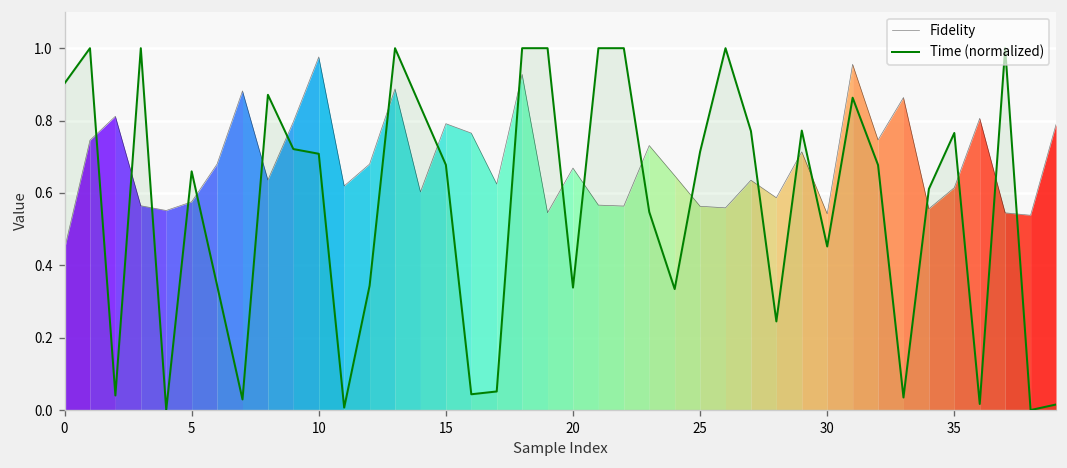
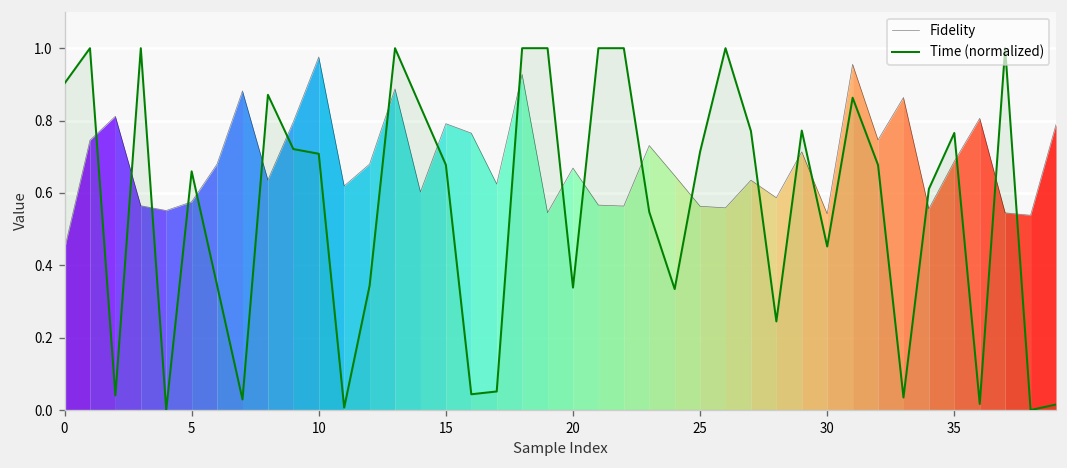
Fidelity, 35: 0.61 -> 0.69
